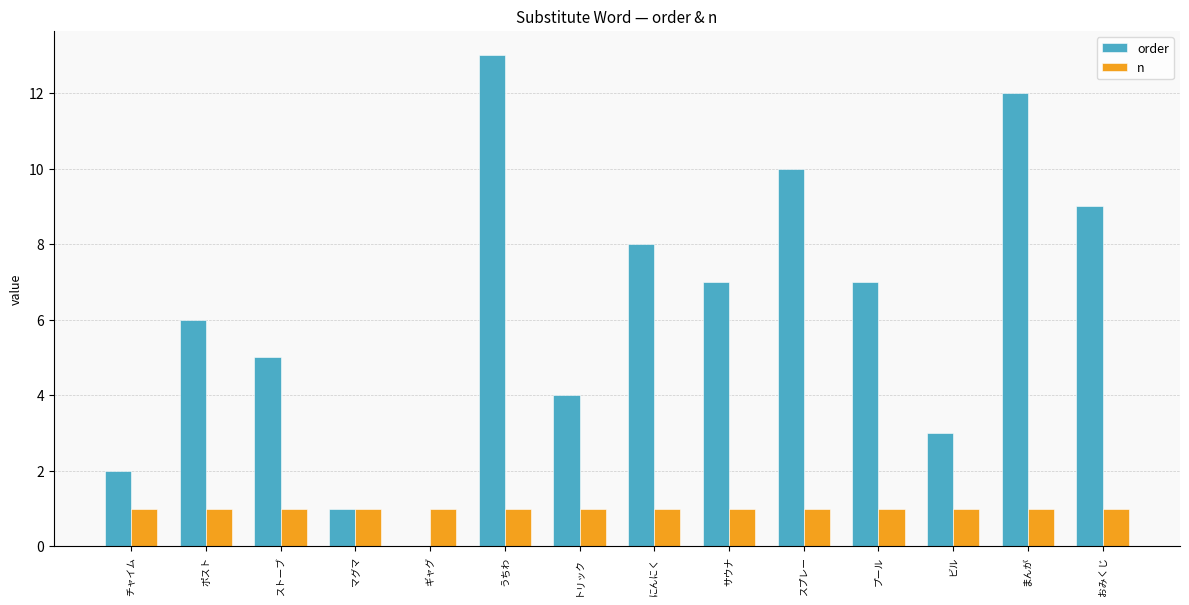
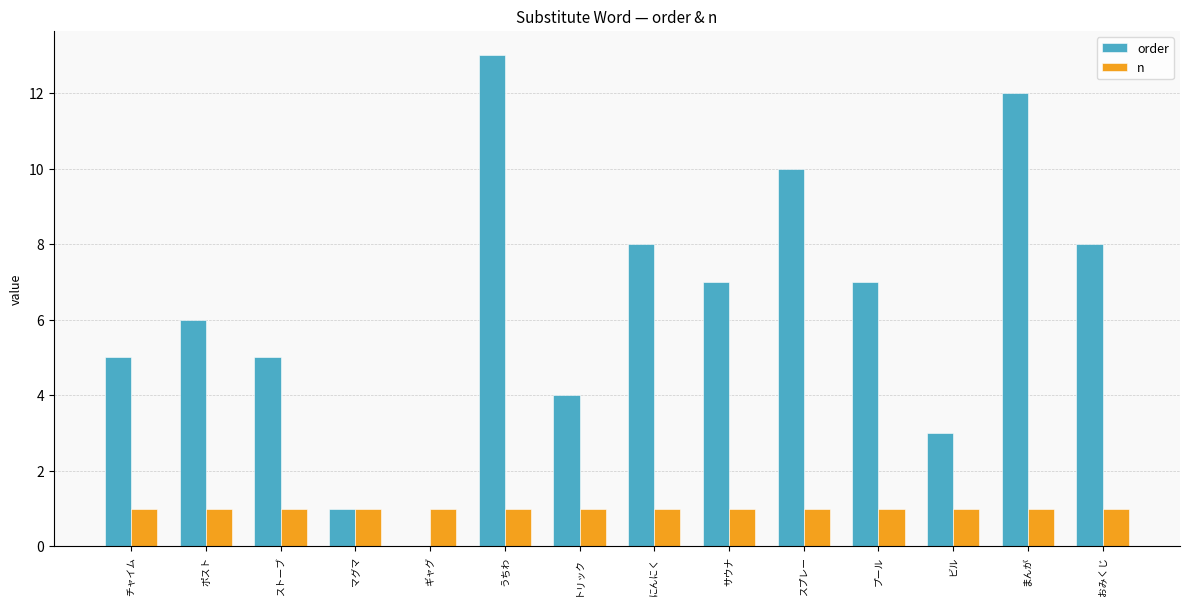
order, チャイム: 2 -> 5
order, おみくじ: 9 -> 8
